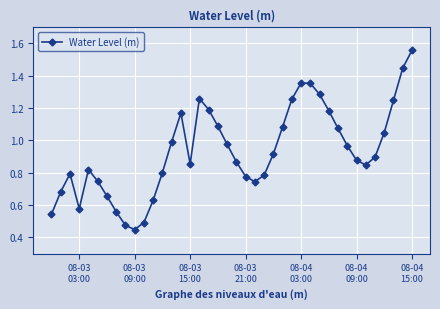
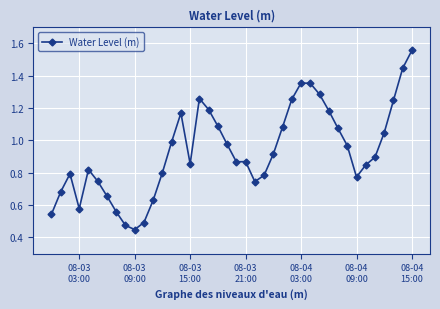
08-03 21:00: 0.78 -> 0.87
08-04 09:00: 0.88 -> 0.77
